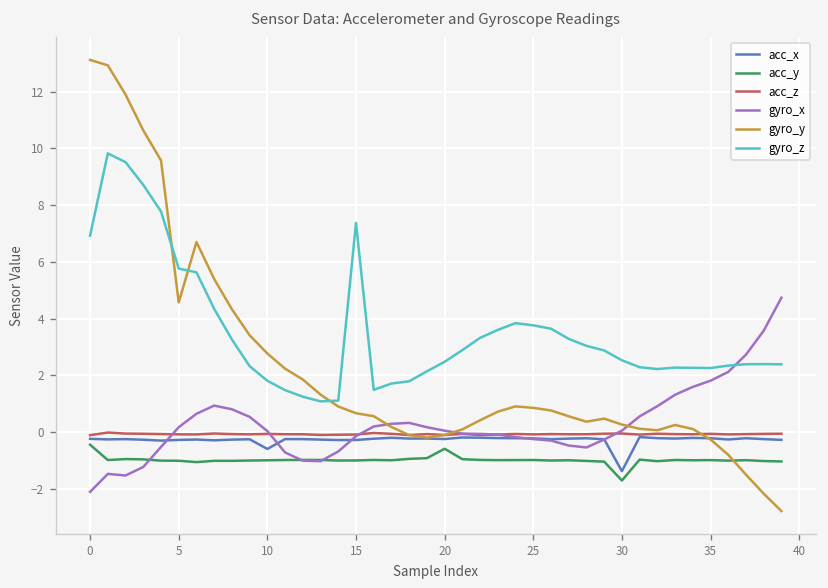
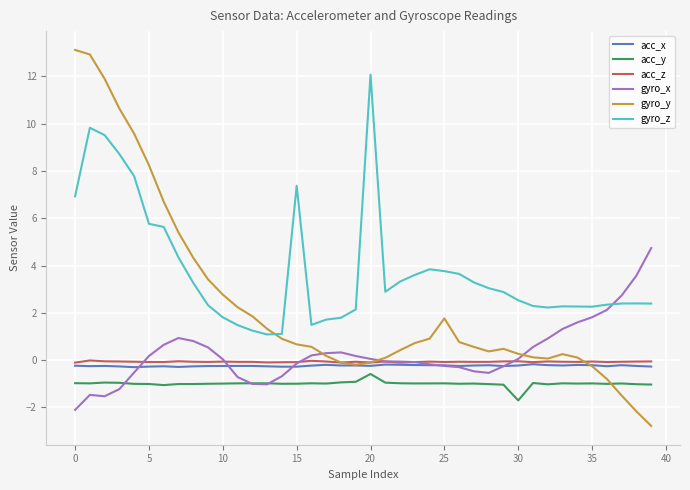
acc_y, 0: -0.4 -> -1.0
gyro_y, 5: 4.6 -> 8.2
acc_x, 10: -0.6 -> -0.2
gyro_z, 20: 2.5 -> 12.1
gyro_y, 25: 0.9 -> 1.8
acc_x, 30: -1.4 -> -0.2
